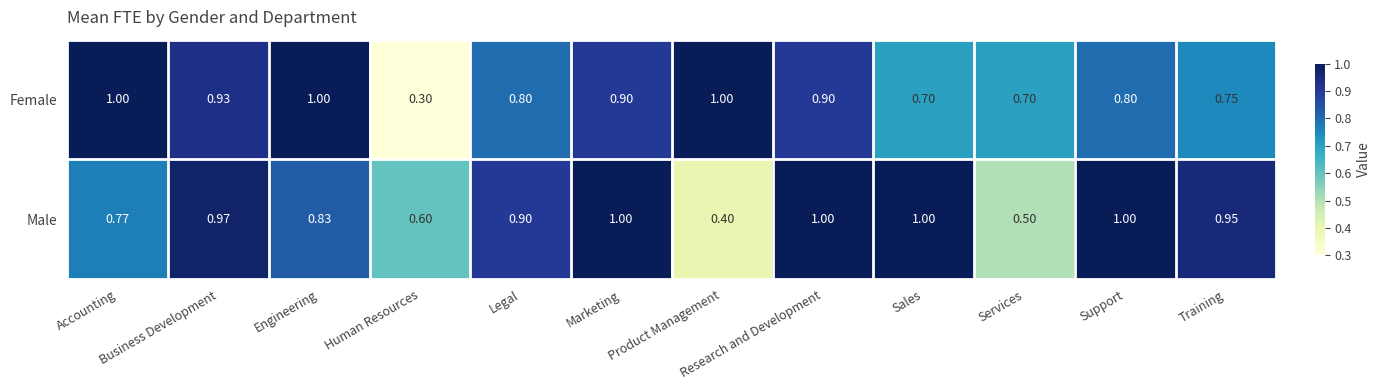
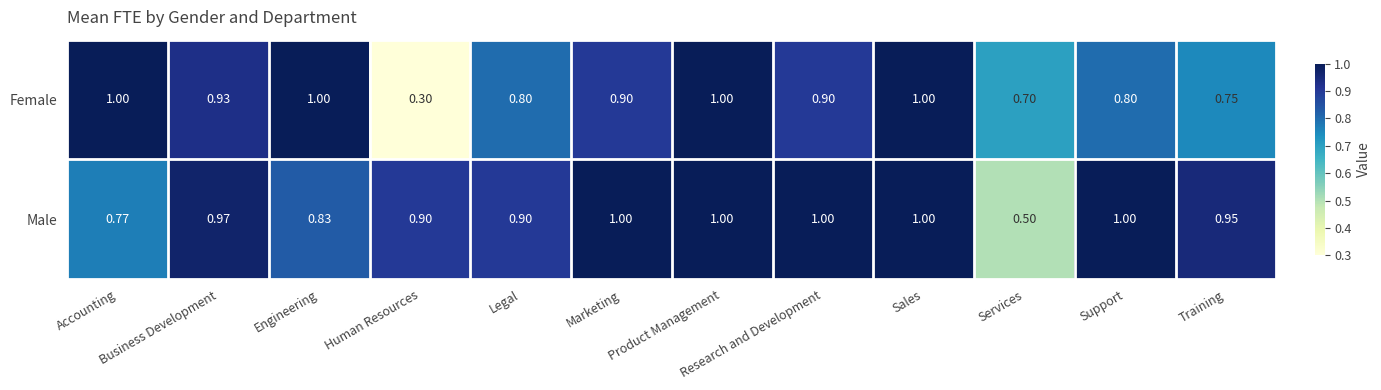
Female, Sales: 0.70 -> 1.00
Male, Human Resources: 0.60 -> 0.90
Male, Product Management: 0.40 -> 1.00
